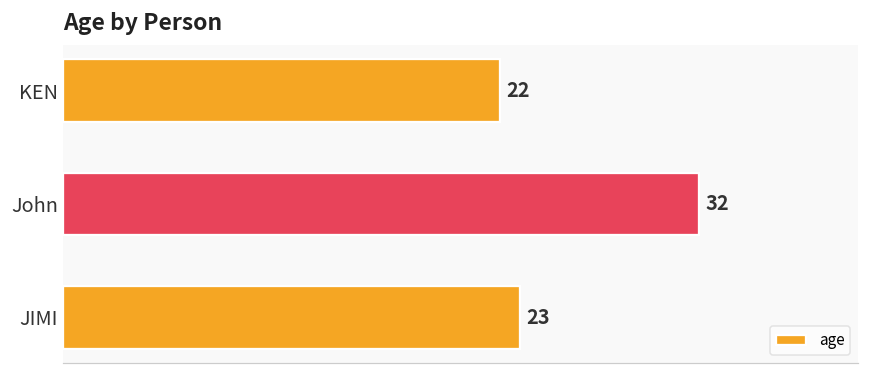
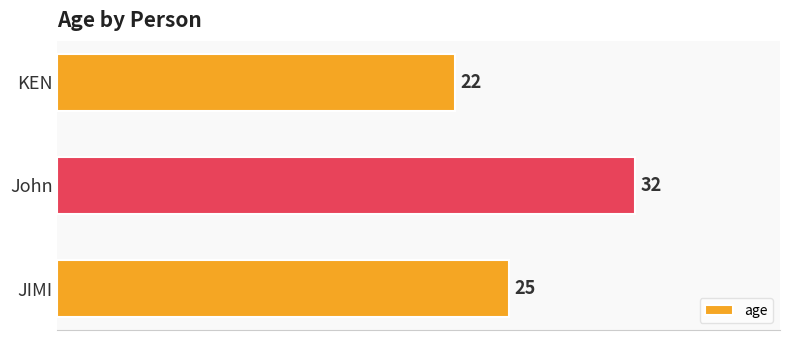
JIMI: 23 -> 25
